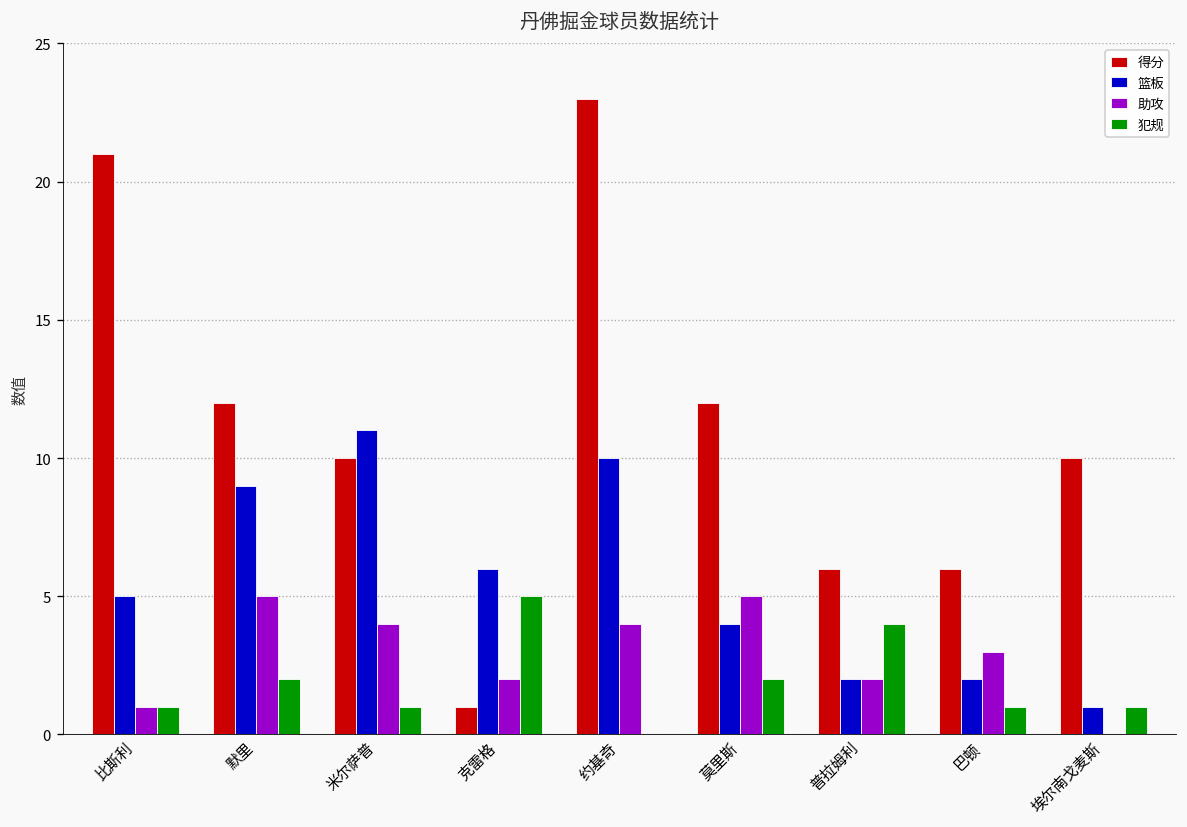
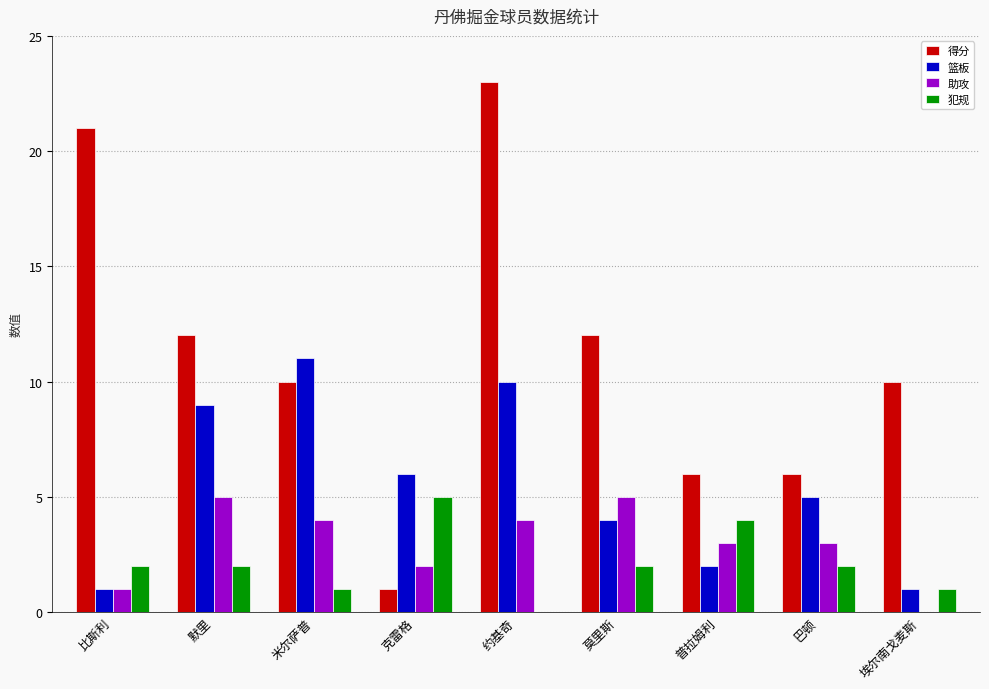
篮板, 比斯利: 5 -> 1
犯规, 比斯利: 1 -> 2
助攻, 普拉姆利: 2 -> 3
篮板, 巴顿: 2 -> 5
犯规, 巴顿: 1 -> 2
